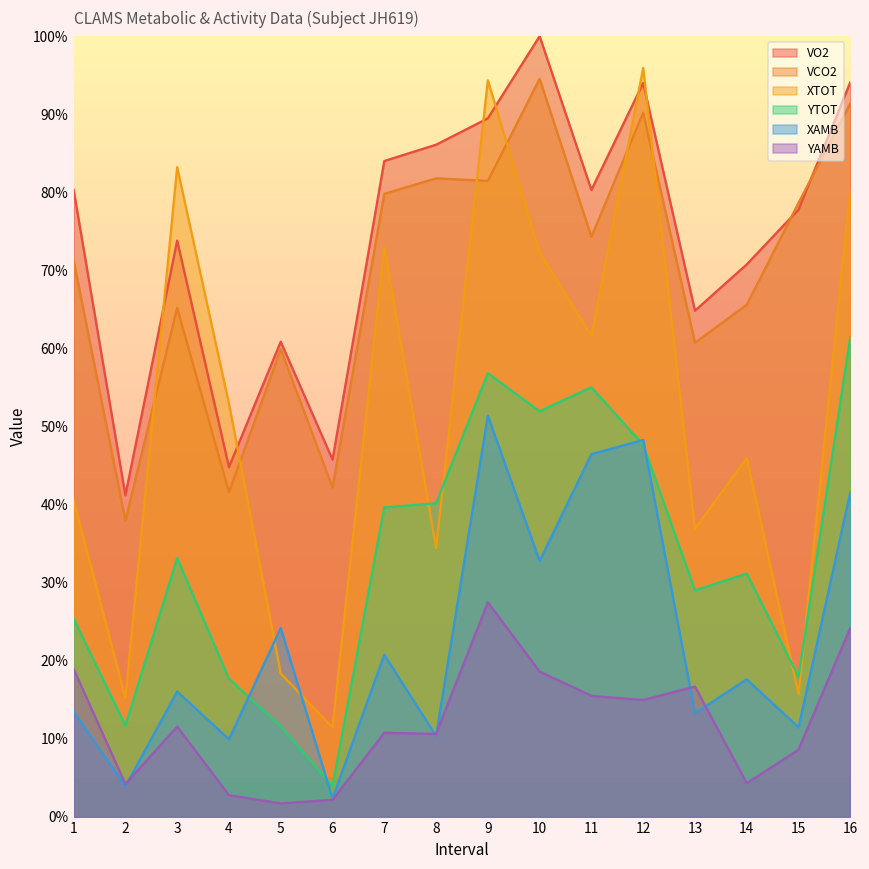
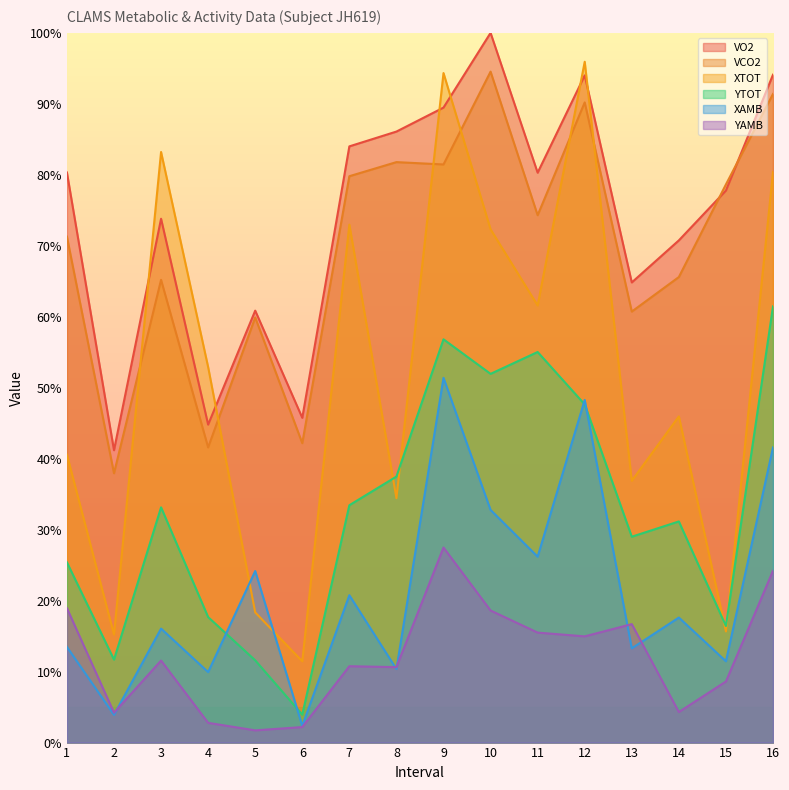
YTOT, 7: 40% -> 33%
YTOT, 8: 40% -> 37%
XAMB, 11: 46% -> 26%
YTOT, 15: 18% -> 16%
